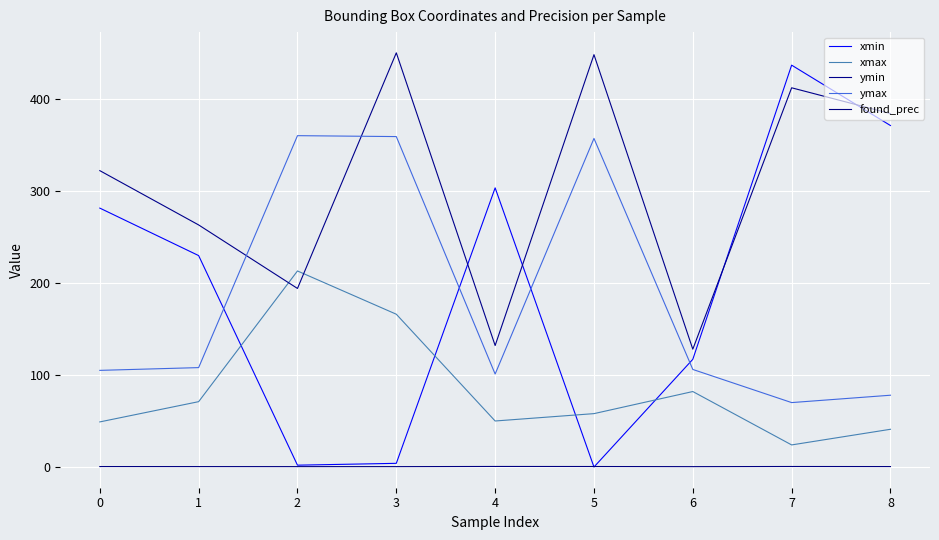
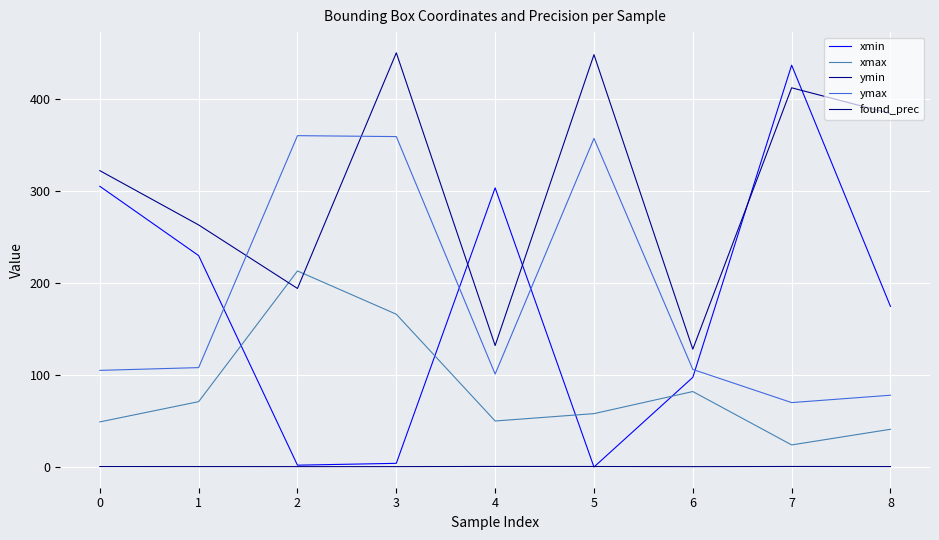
xmin, 0: 280 -> 310
xmin, 6: 120 -> 100
xmin, 8: 370 -> 170
